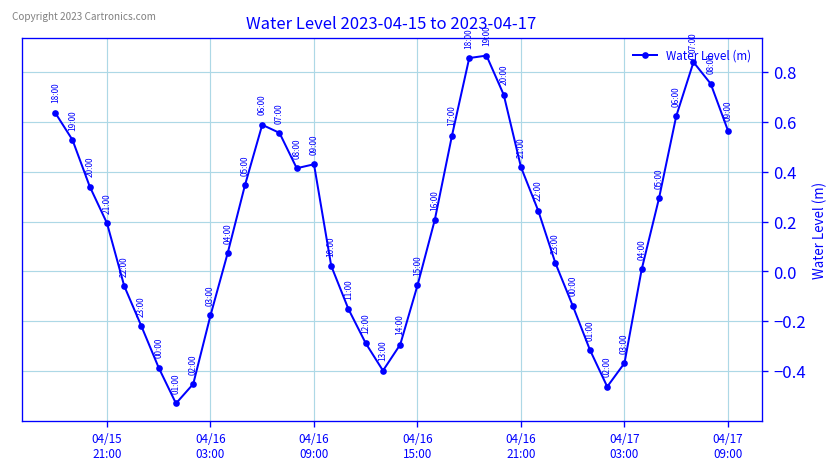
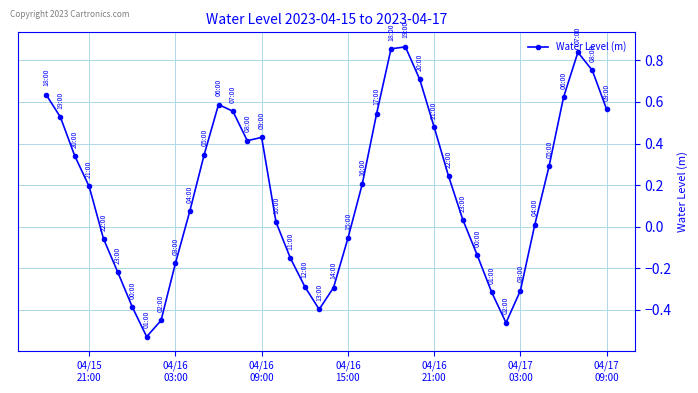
04/16 21:00: 0.42 -> 0.48
04/17 03:00: -0.37 -> -0.31
